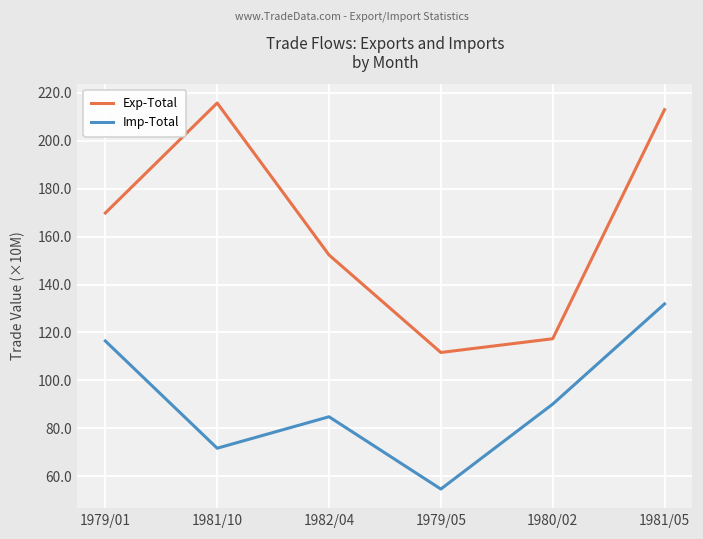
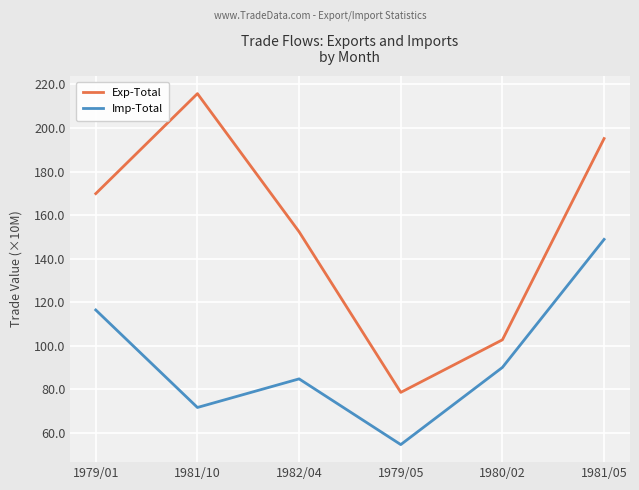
Exp-Total, 1979/05: 112 -> 79
Exp-Total, 1980/02: 117 -> 103
Exp-Total, 1981/05: 213 -> 195
Imp-Total, 1981/05: 132 -> 149
